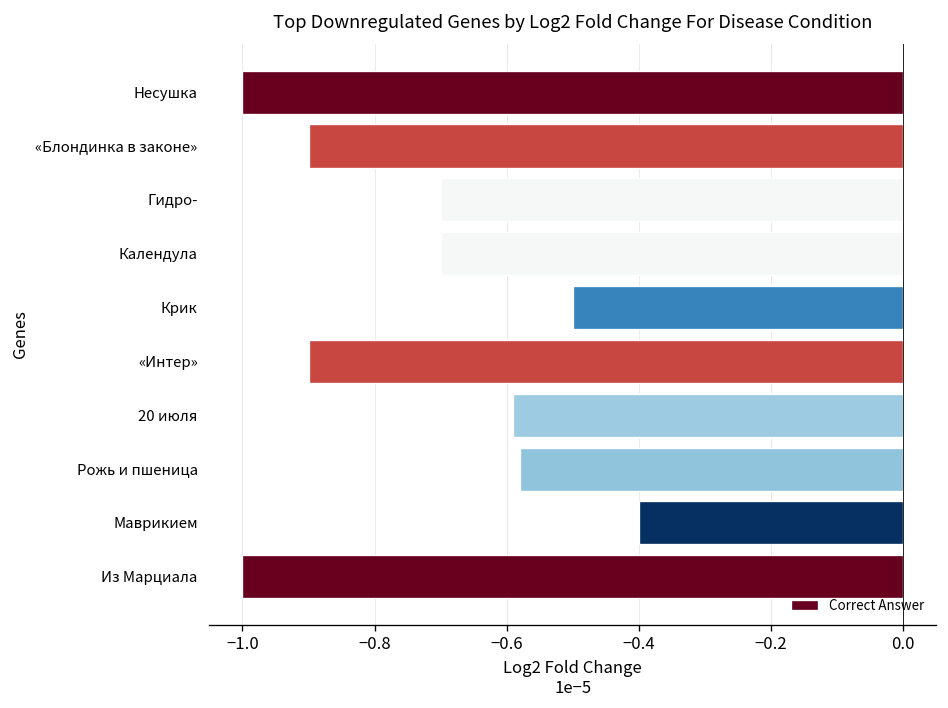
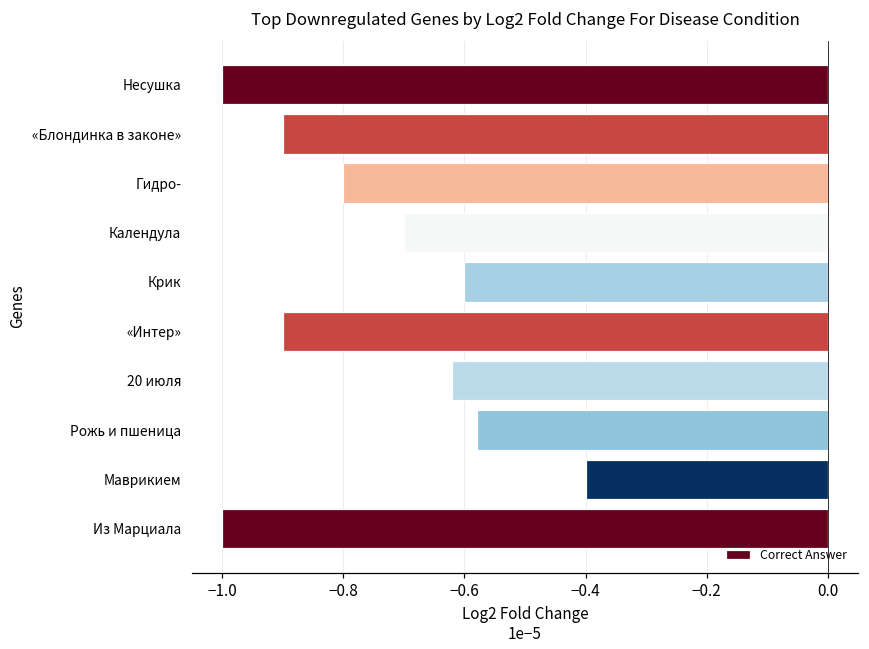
Гидро-: -0.7 -> -0.8
Крик: -0.5 -> -0.6
20 июля: -0.59 -> -0.62
